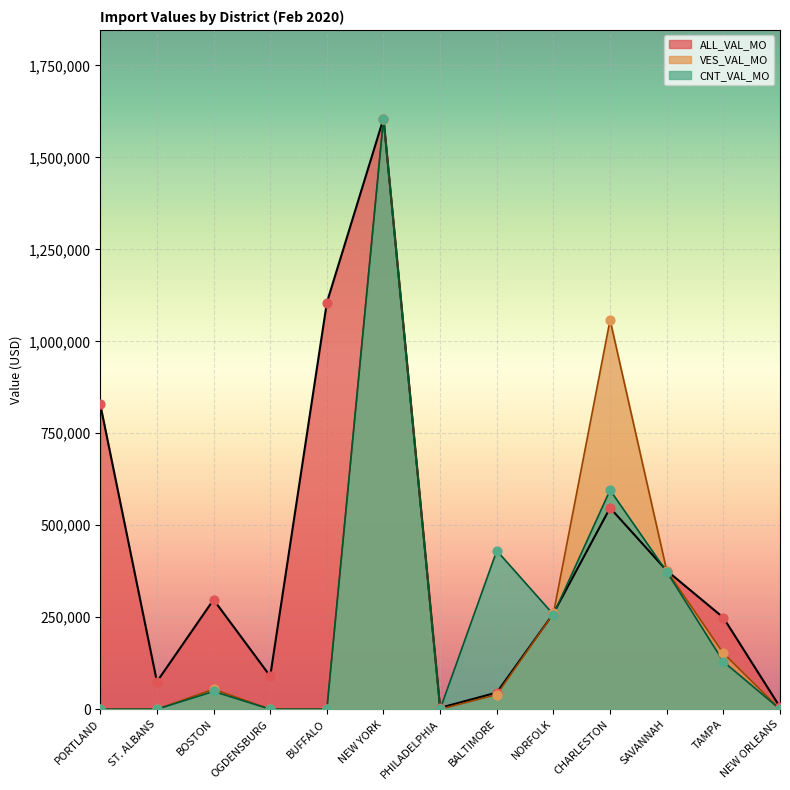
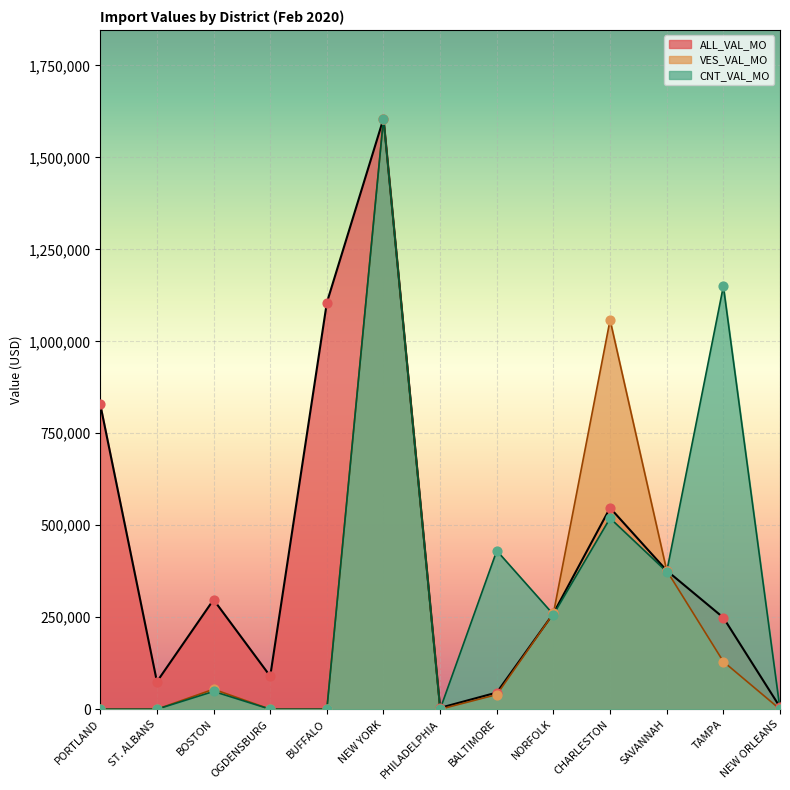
CNT_VAL_MO, CHARLESTON: 600,000 -> 520,000
VES_VAL_MO, TAMPA: 150,000 -> 130,000
CNT_VAL_MO, TAMPA: 130,000 -> 1,150,000
